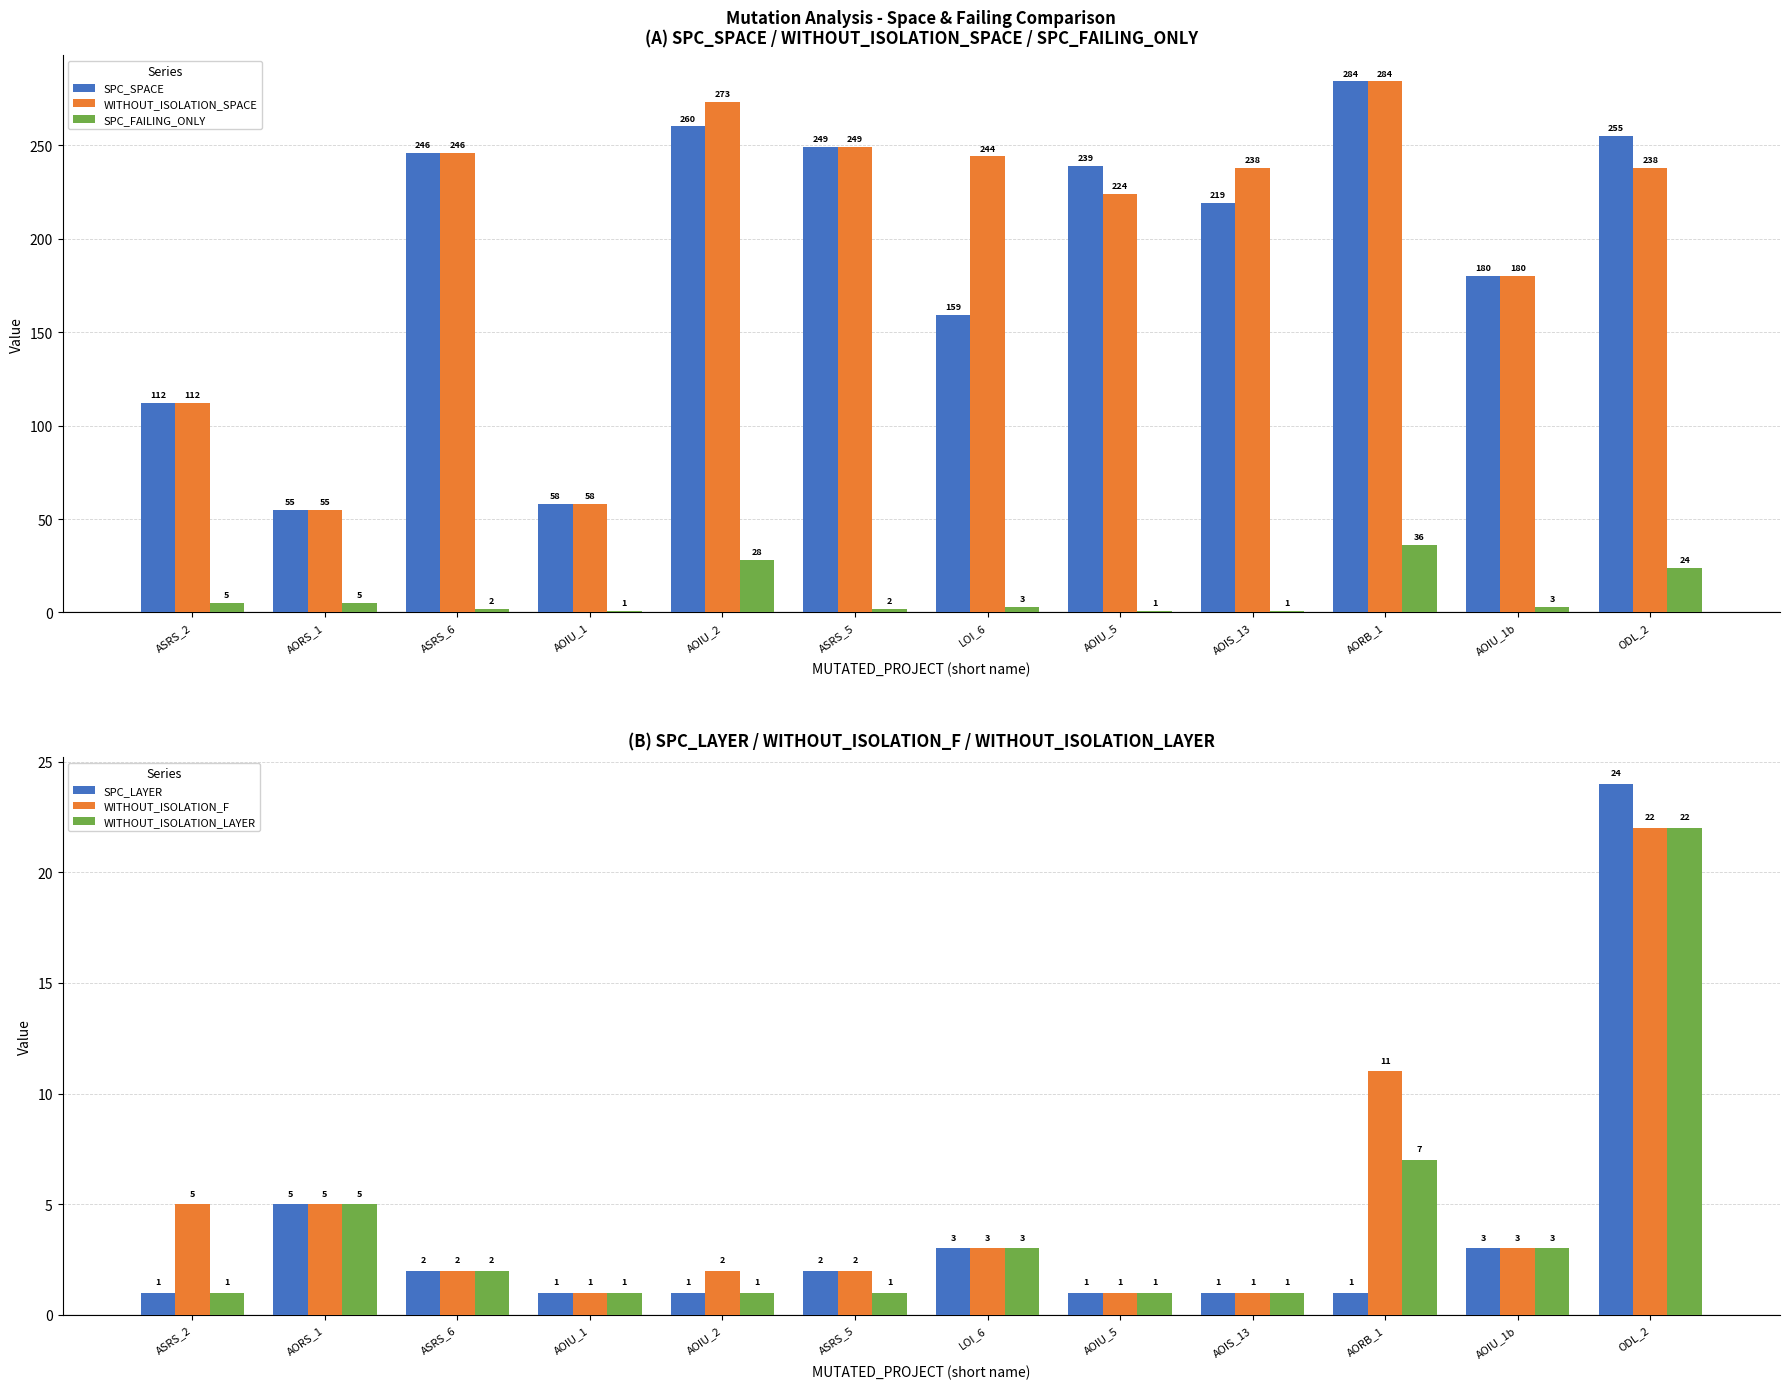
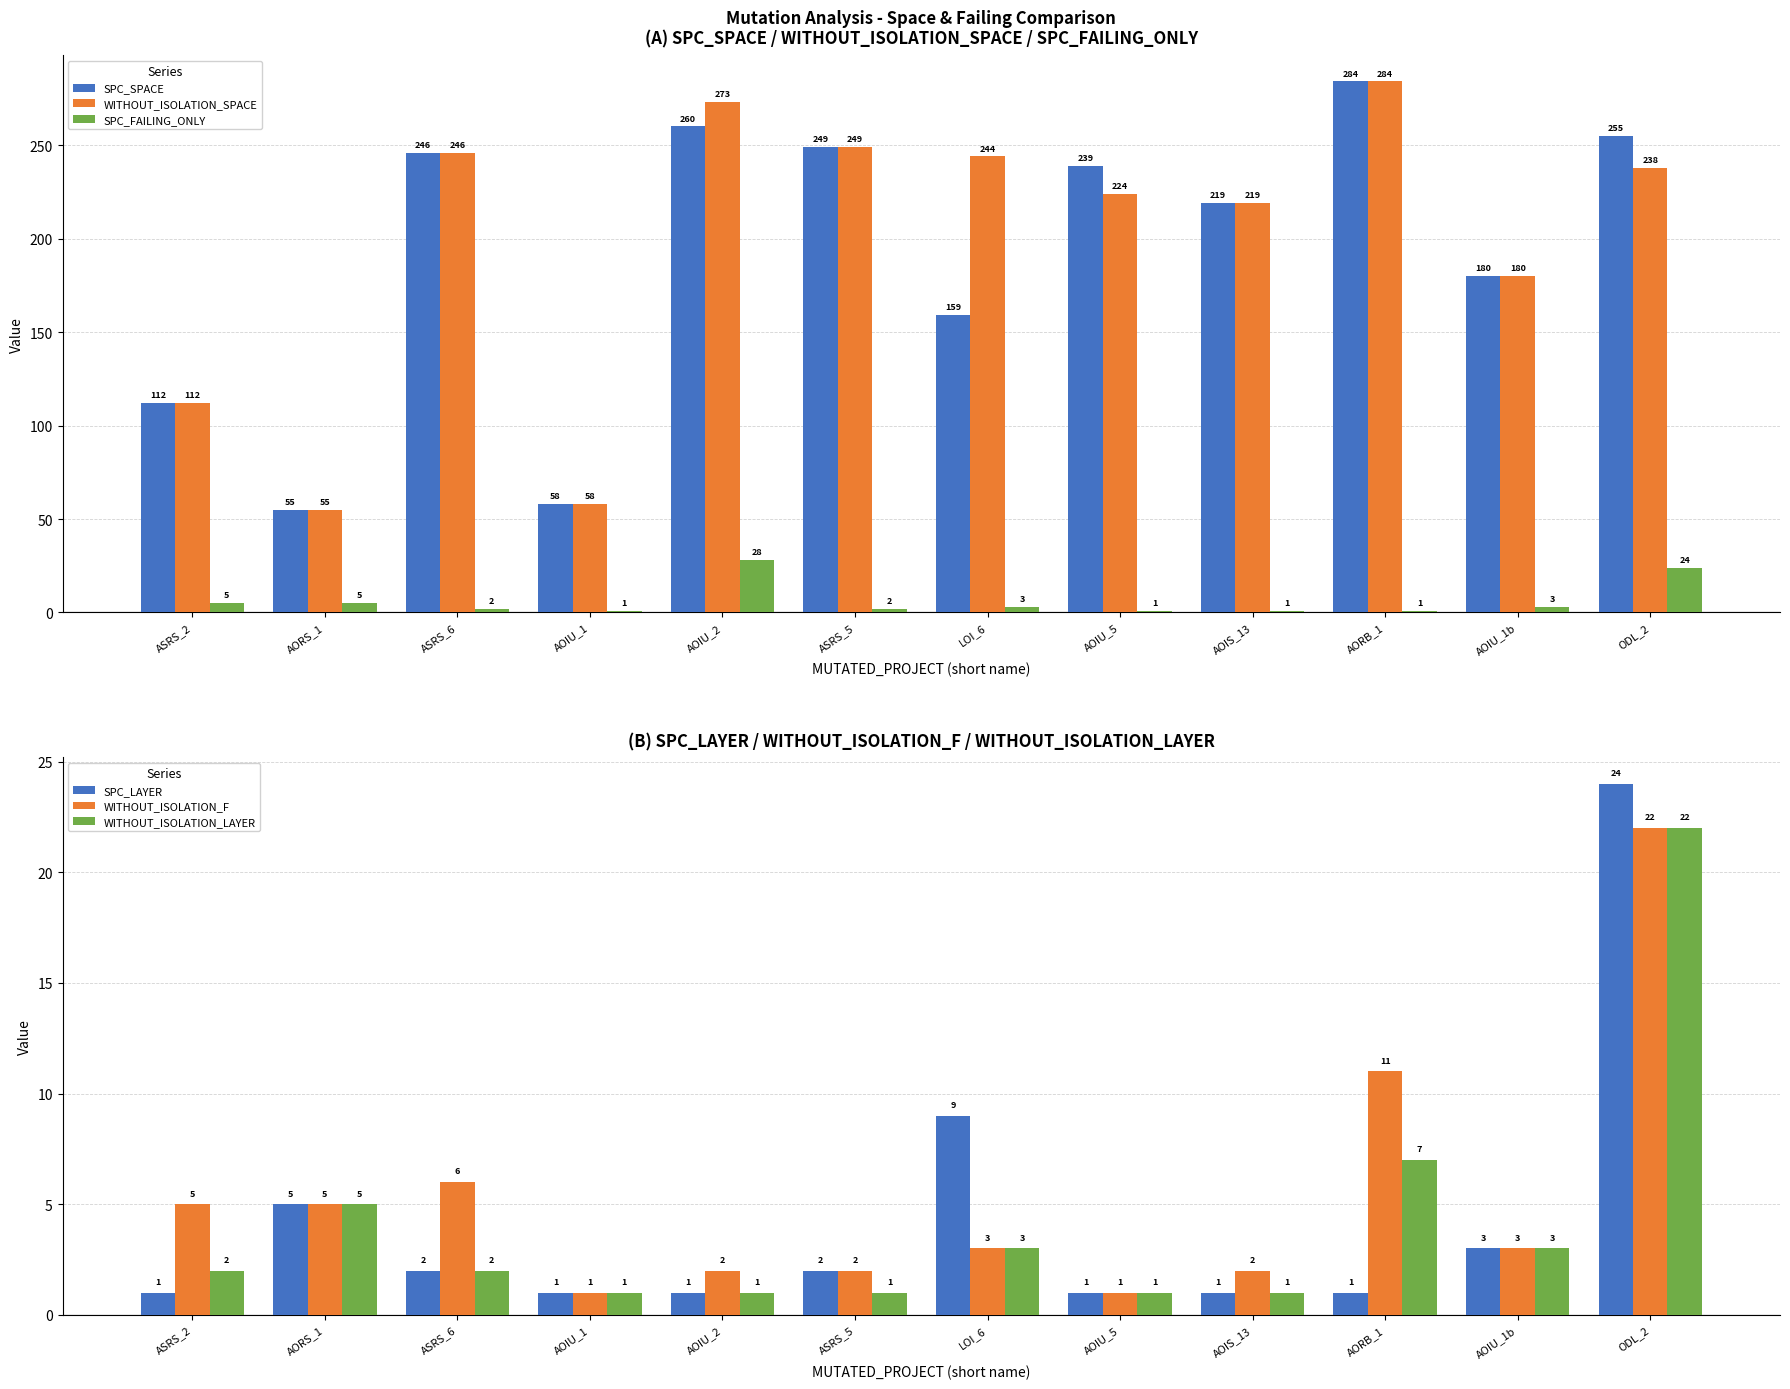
Mutation Analysis - Space & Failing Comparison (A) SPC_SPACE / WITHOUT_ISOLATION_SPACE / SPC_FAILING_ONLY, WITHOUT_ISOLATION_SPACE, AOIS_13: 238 -> 219
Mutation Analysis - Space & Failing Comparison (A) SPC_SPACE / WITHOUT_ISOLATION_SPACE / SPC_FAILING_ONLY, SPC_FAILING_ONLY, AORB_1: 36 -> 1
(B) SPC_LAYER / WITHOUT_ISOLATION_F / WITHOUT_ISOLATION_LAYER, WITHOUT_ISOLATION_LAYER, ASRS_2: 1 -> 2
(B) SPC_LAYER / WITHOUT_ISOLATION_F / WITHOUT_ISOLATION_LAYER, WITHOUT_ISOLATION_F, ASRS_6: 2 -> 6
(B) SPC_LAYER / WITHOUT_ISOLATION_F / WITHOUT_ISOLATION_LAYER, SPC_LAYER, LOI_6: 3 -> 9
(B) SPC_LAYER / WITHOUT_ISOLATION_F / WITHOUT_ISOLATION_LAYER, WITHOUT_ISOLATION_F, AOIS_13: 1 -> 2
